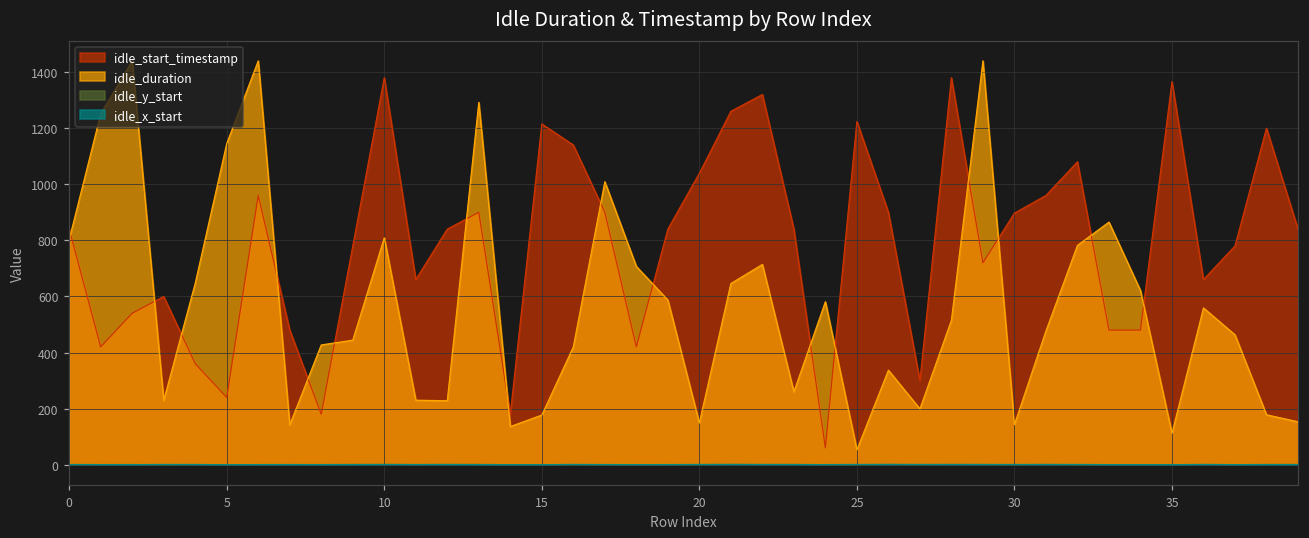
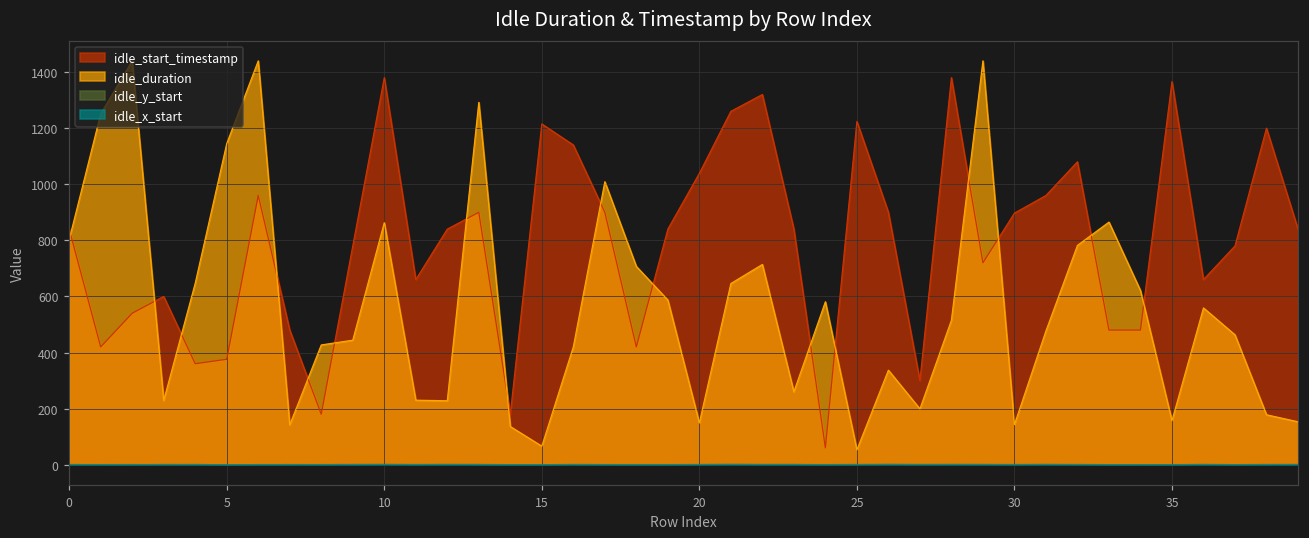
idle_start_timestamp, 5: 240 -> 380
idle_duration, 10: 810 -> 860
idle_duration, 15: 180 -> 70
idle_duration, 35: 110 -> 160
